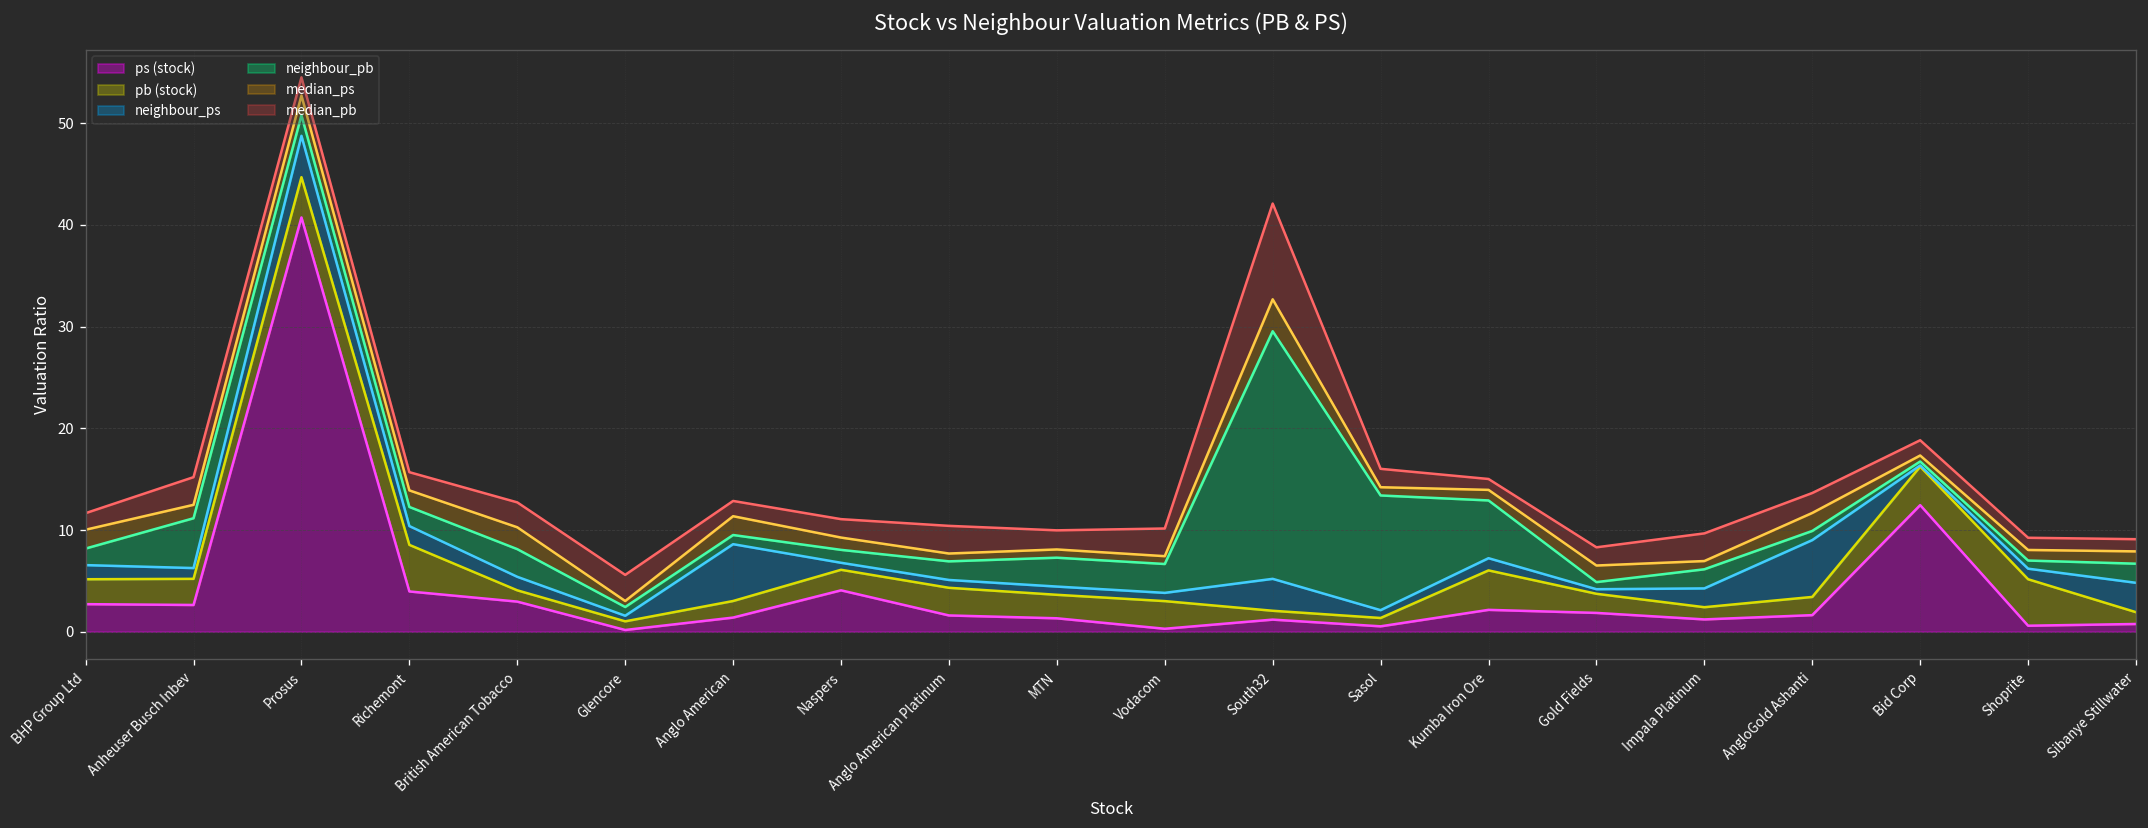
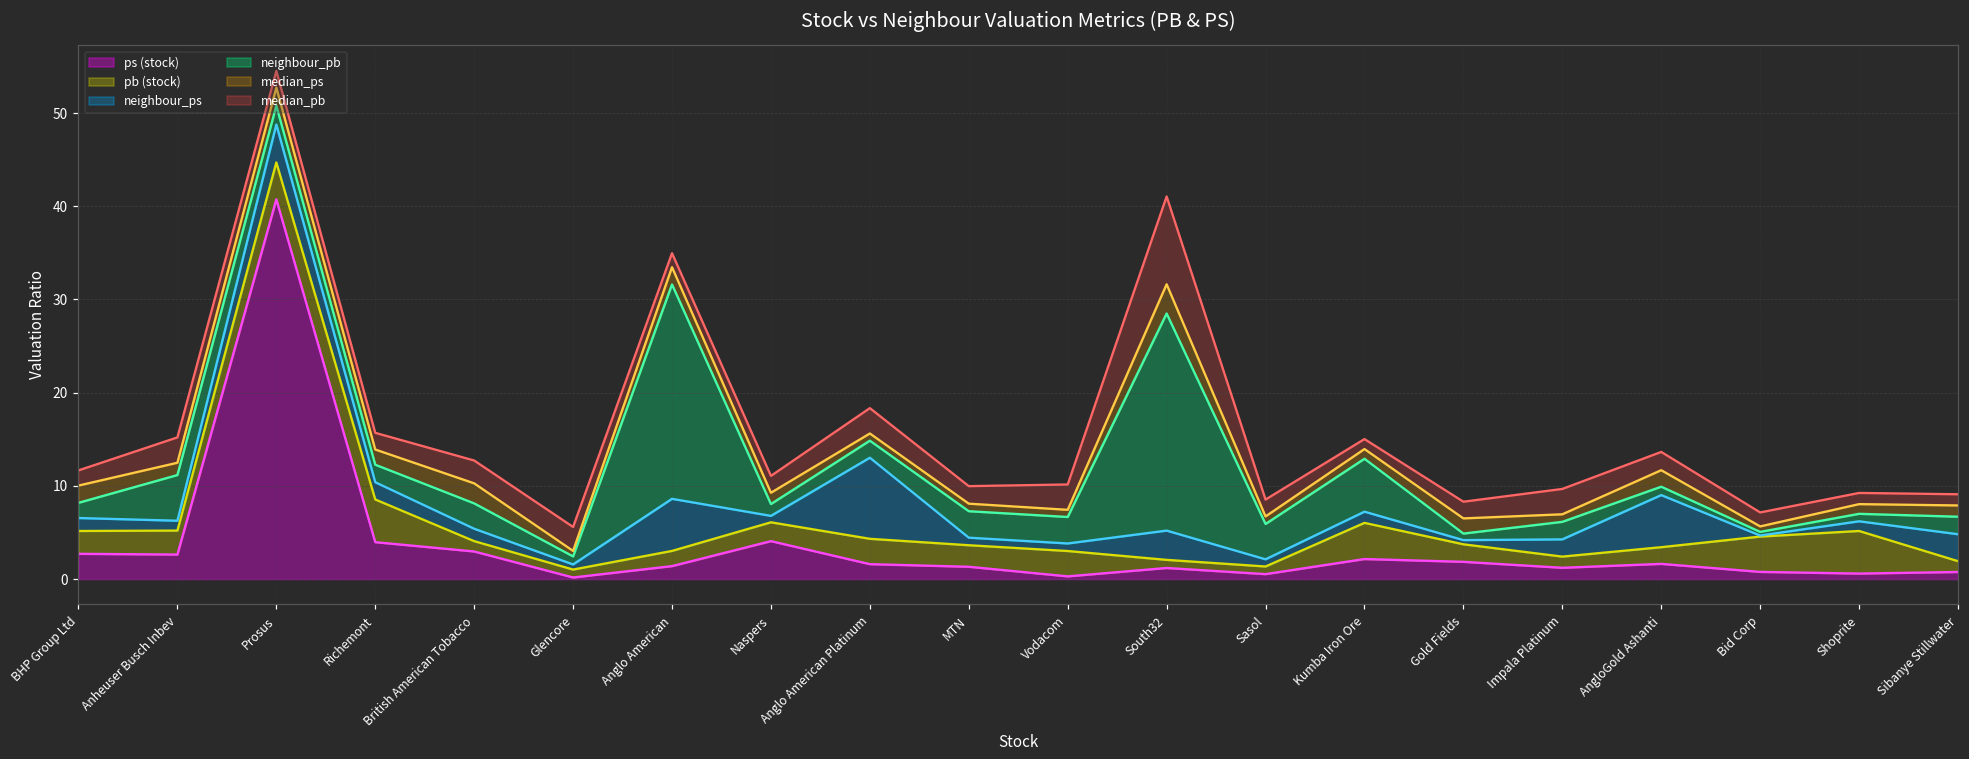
neighbour_pb, Anglo American: 1 -> 23
neighbour_ps, Anglo American Platinum: 1 -> 9
neighbour_pb, South32: 24 -> 23
neighbour_pb, Sasol: 11 -> 4
ps (stock), Bid Corp: 12 -> 1
